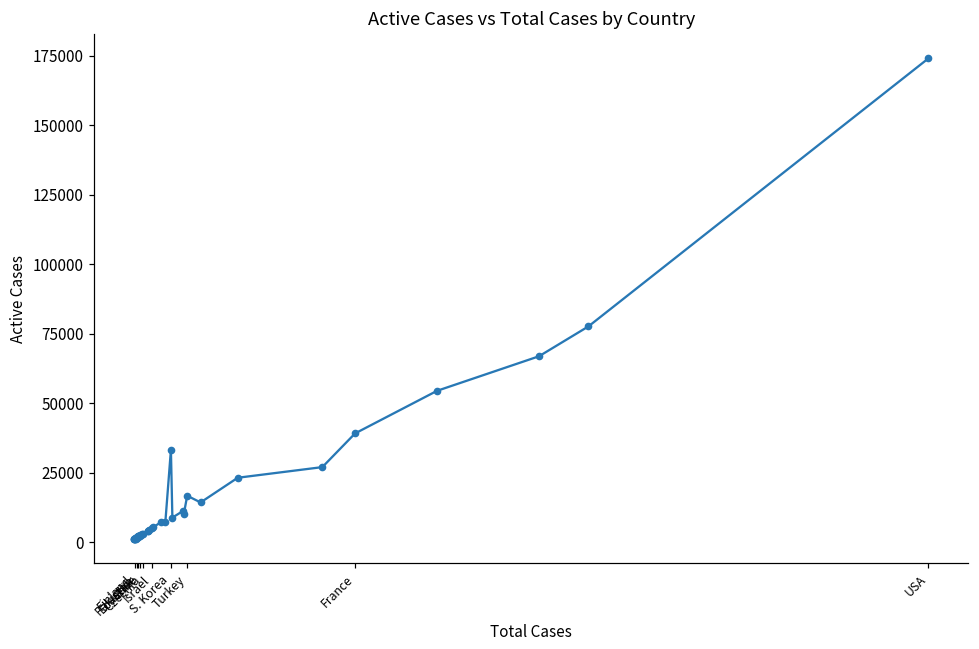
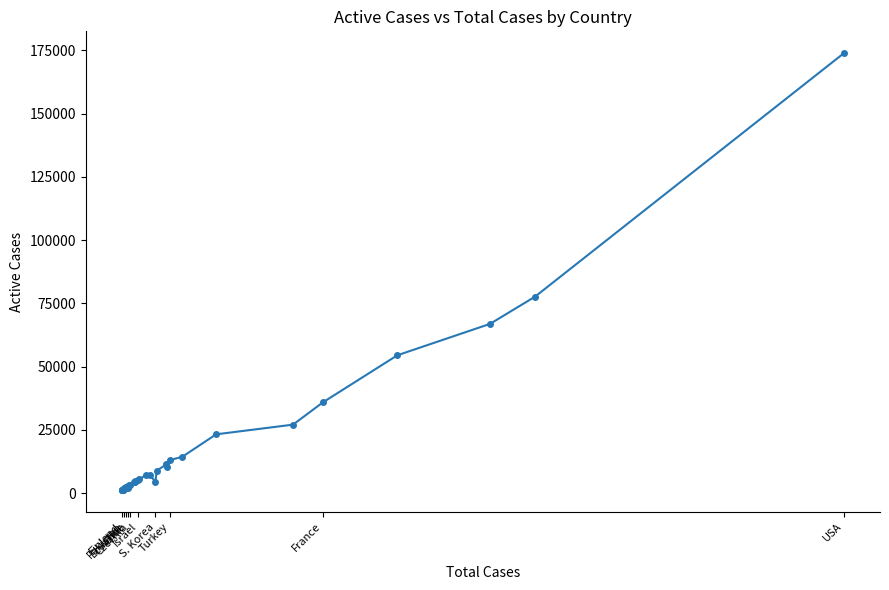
S. Korea: 33000 -> 4000
Turkey: 17000 -> 13000
France: 39000 -> 36000
